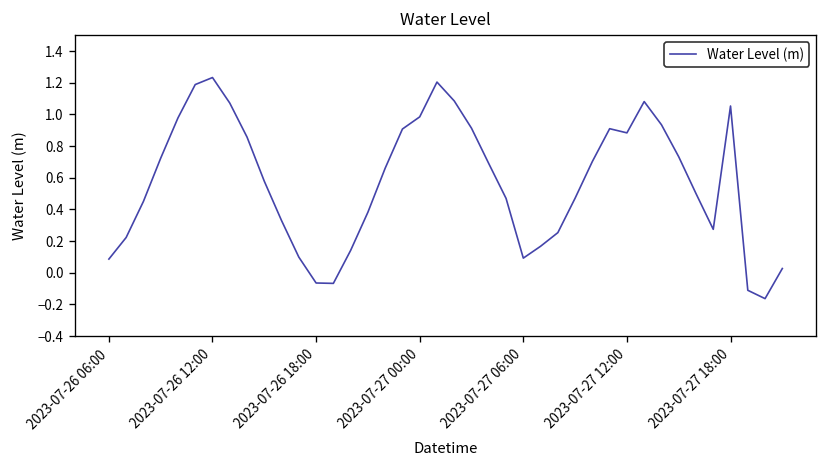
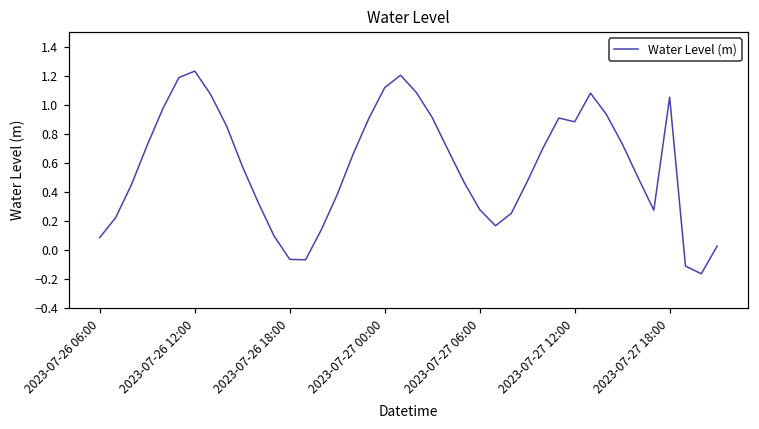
2023-07-27 00:00: 0.98 -> 1.12
2023-07-27 06:00: 0.09 -> 0.28
